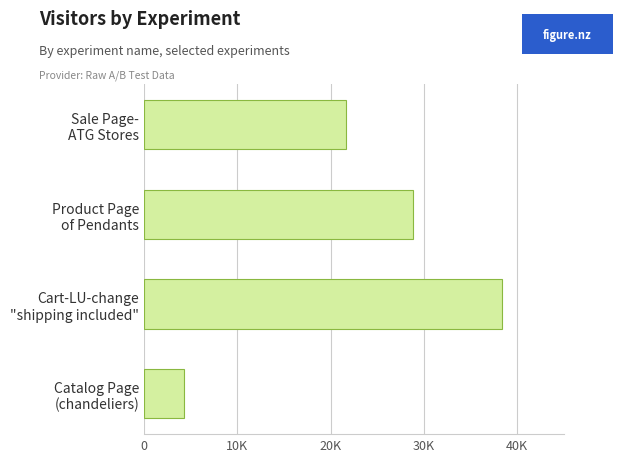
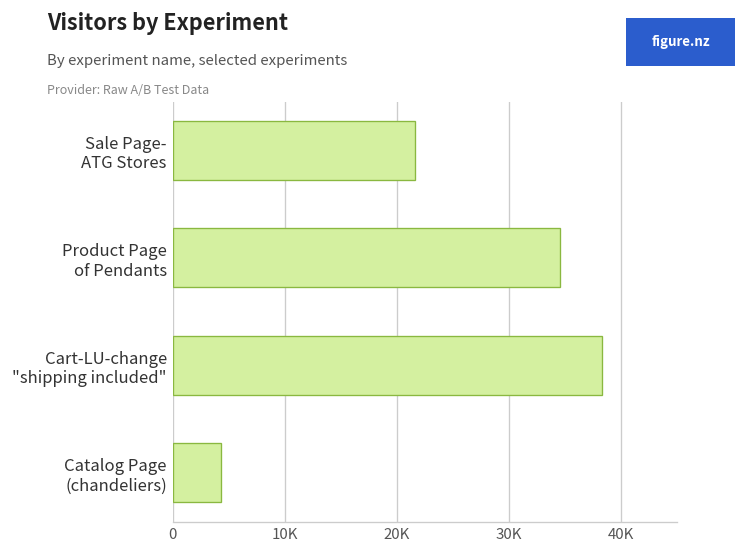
Product Page of Pendants: 29000 -> 35000
